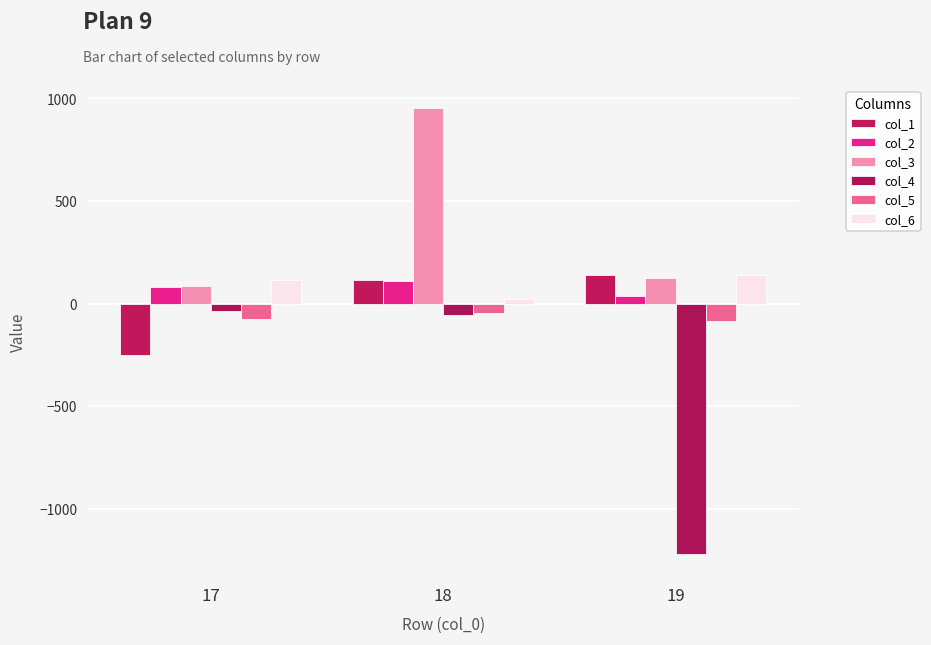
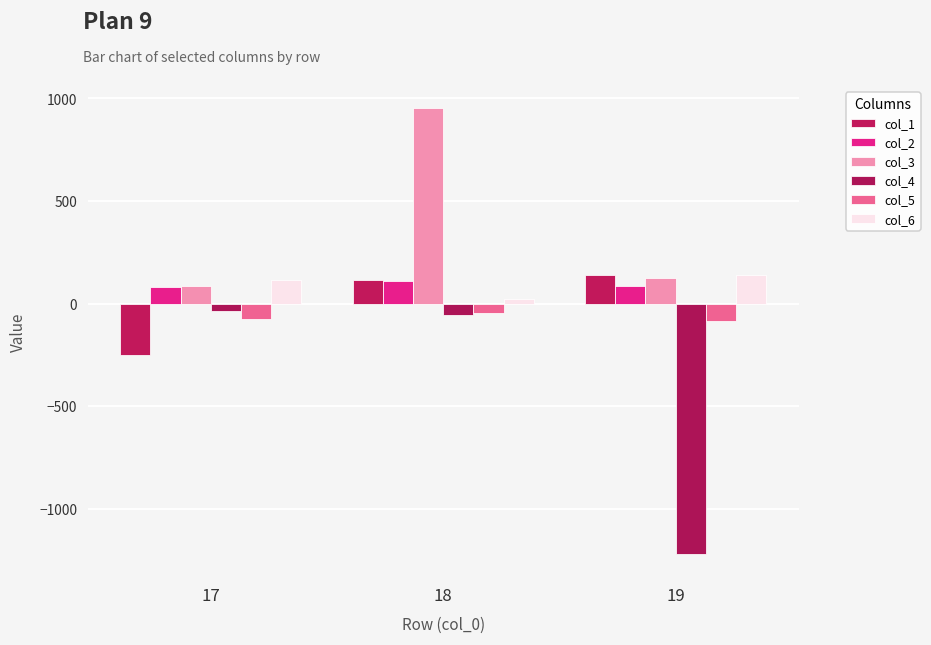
col_2, 19: 40 -> 80
